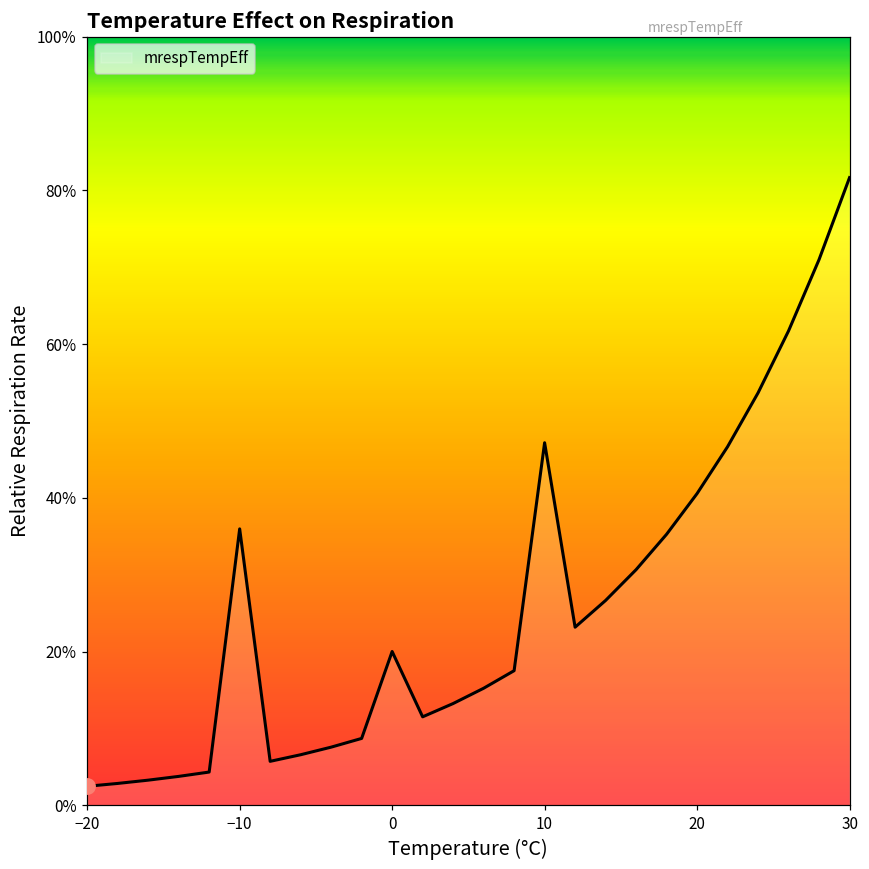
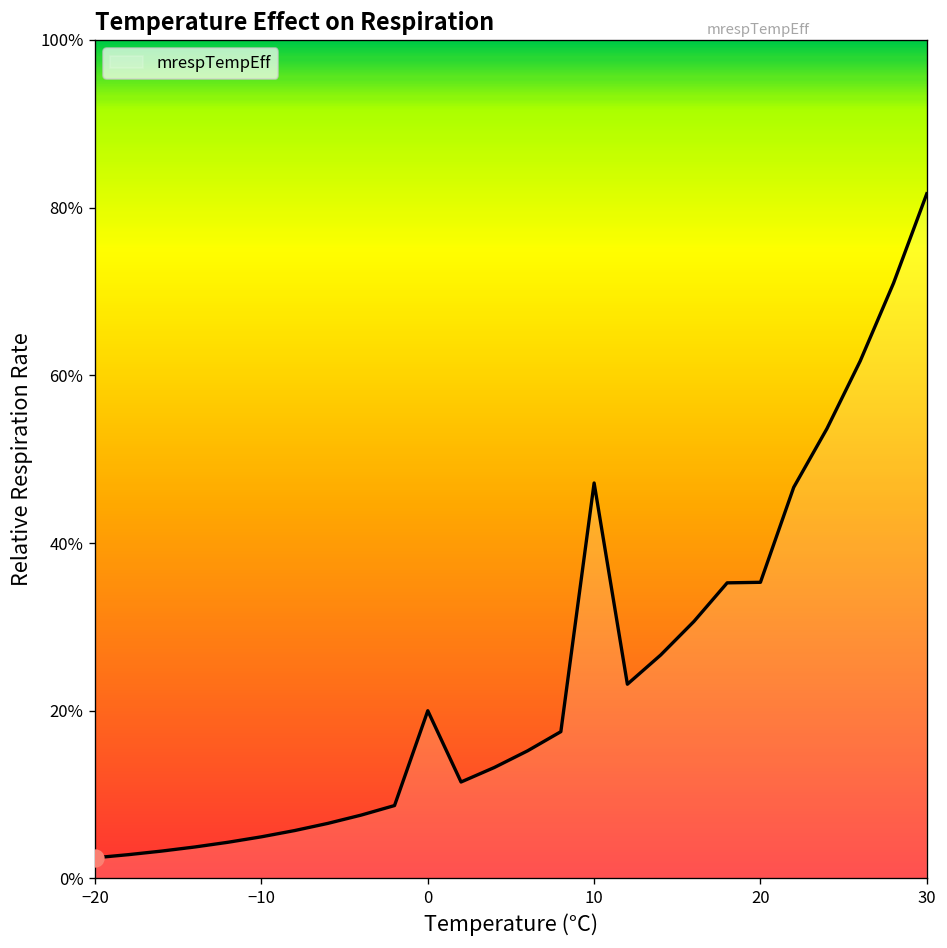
mrespTempEff, −10: 36% -> 5%
mrespTempEff, 20: 41% -> 35%
